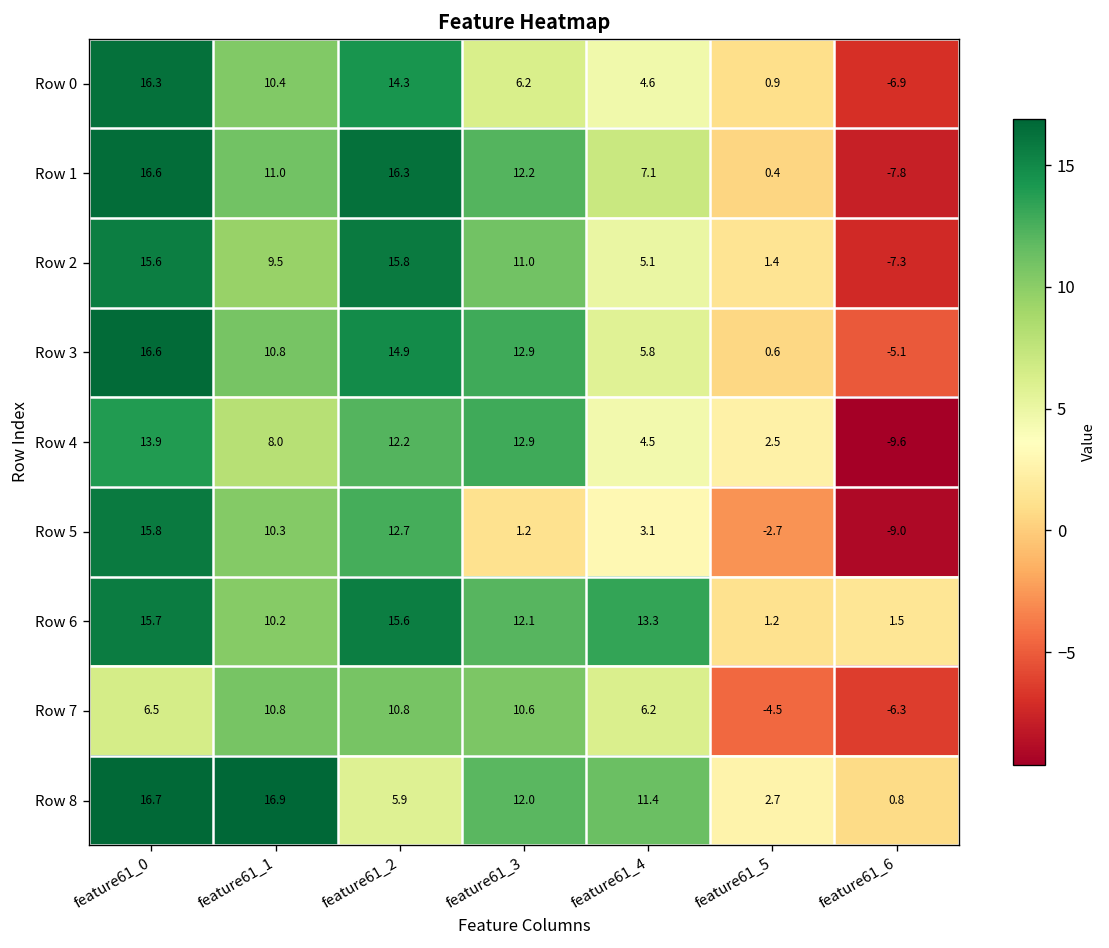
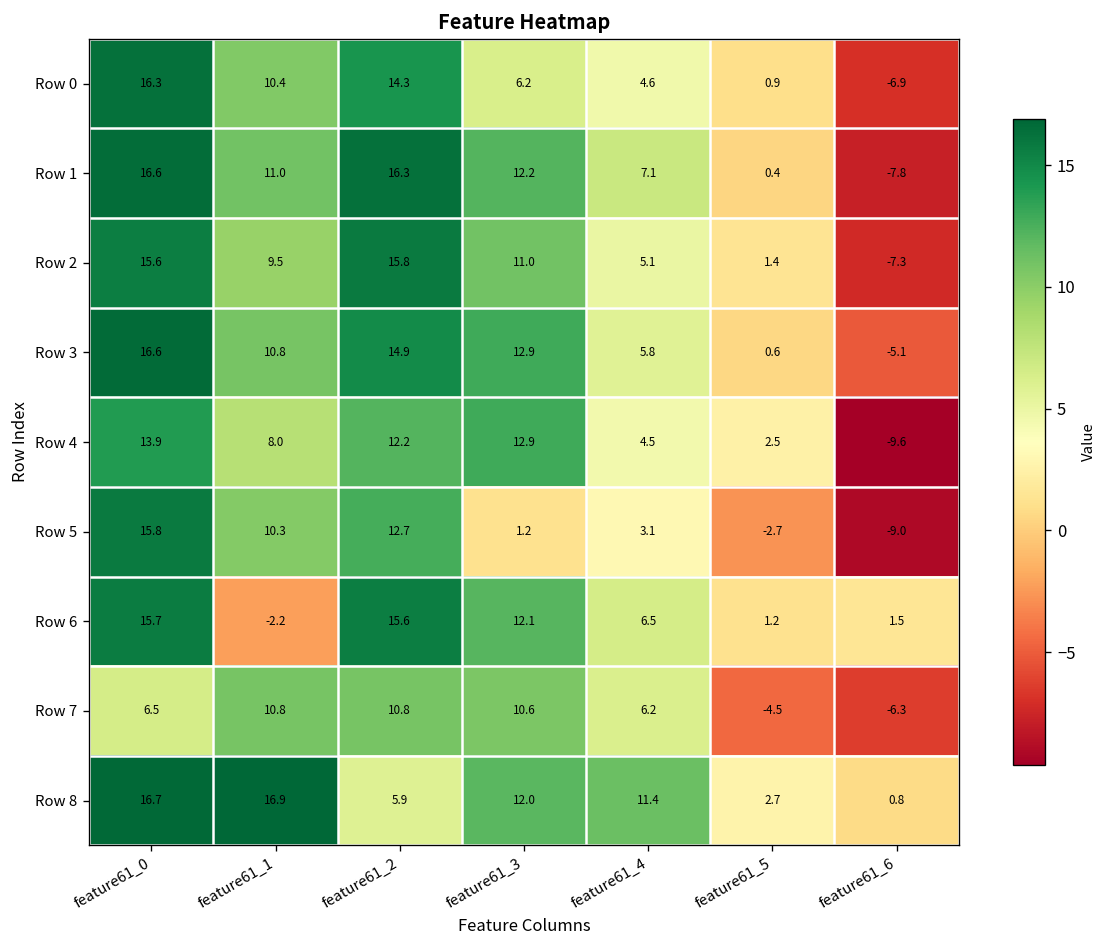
Row 6, feature61_1: 10.2 -> -2.2
Row 6, feature61_4: 13.3 -> 6.5
